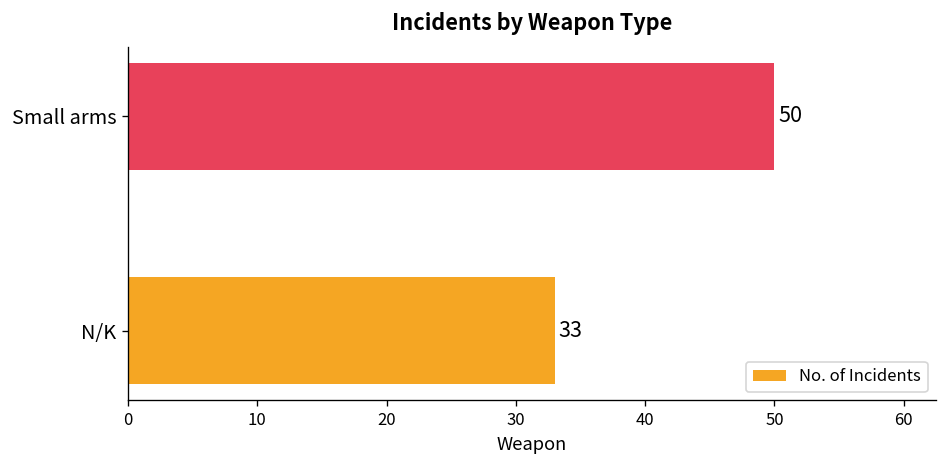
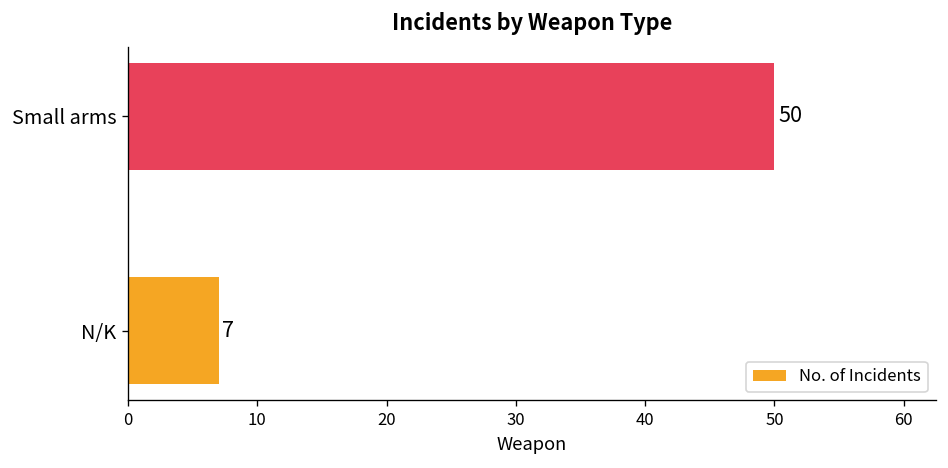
N/K: 33 -> 7
